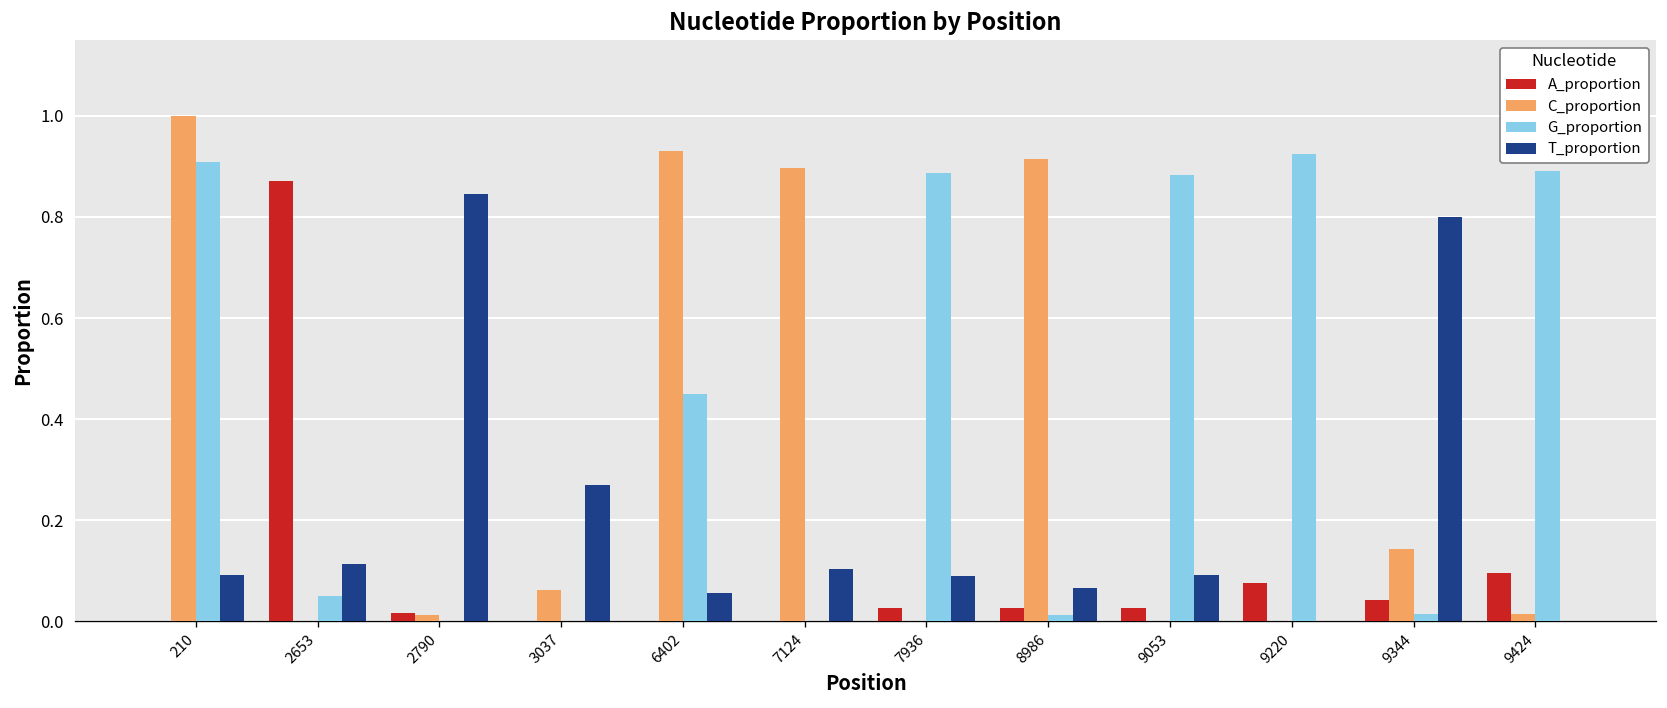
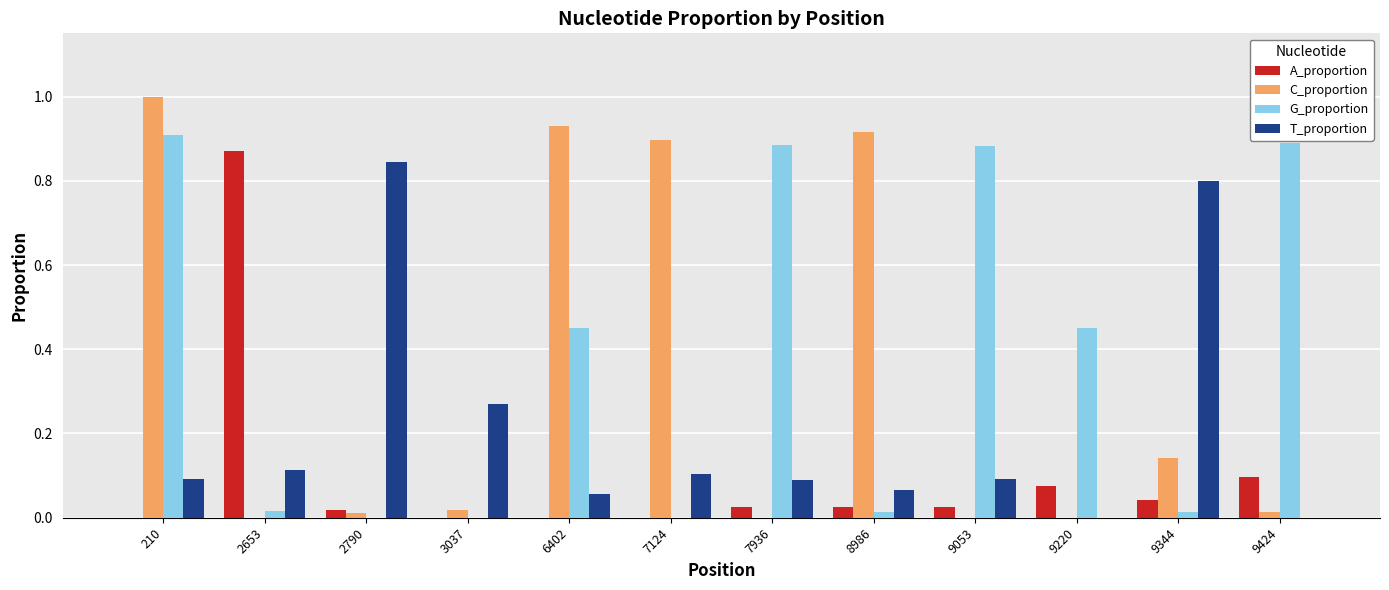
G_proportion, 2653: 0.05 -> 0.02
C_proportion, 3037: 0.06 -> 0.02
G_proportion, 9220: 0.93 -> 0.45
